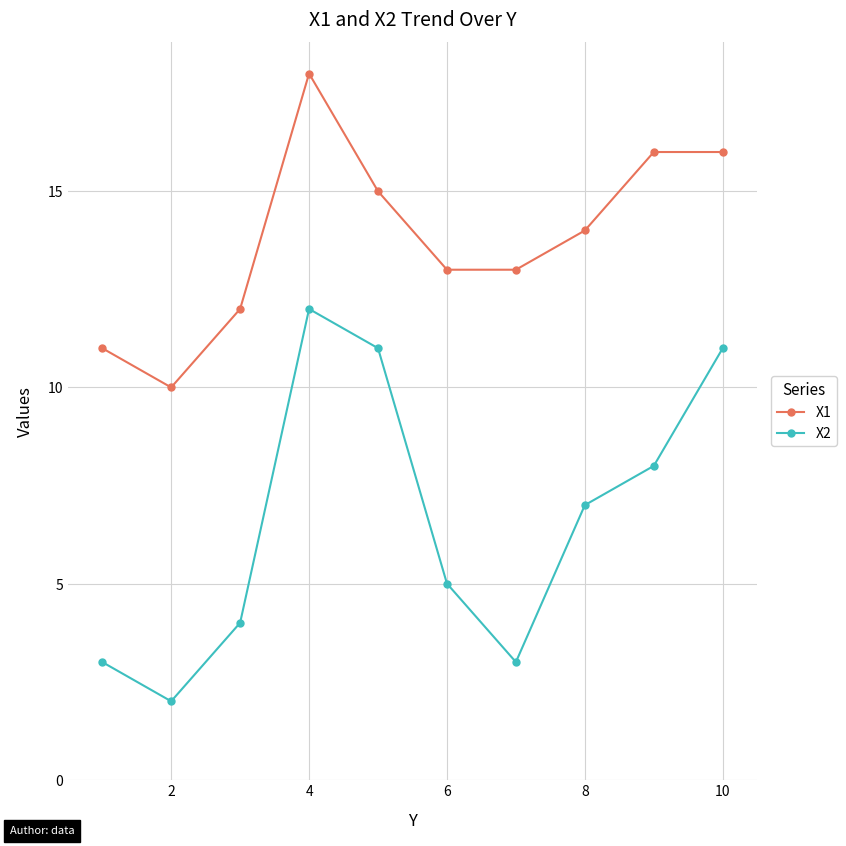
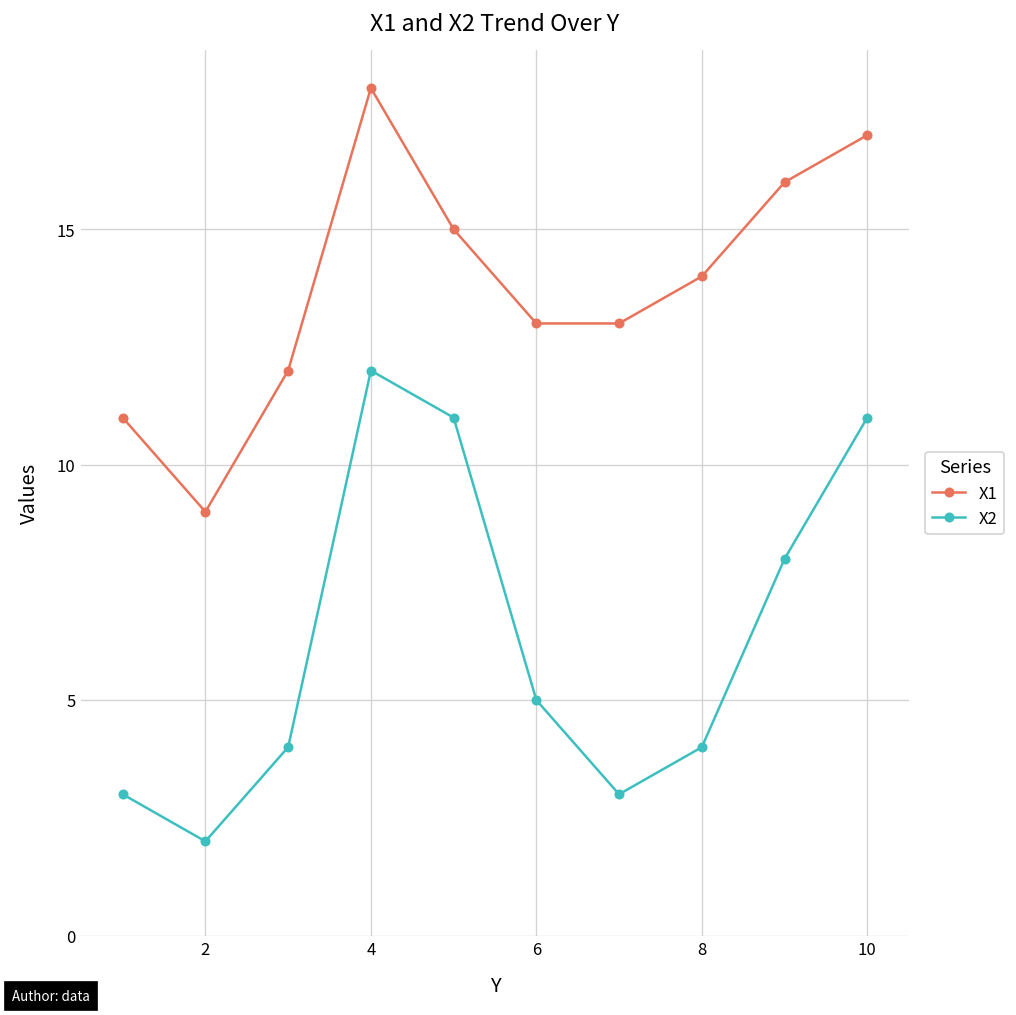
X1, 2: 10 -> 9
X2, 8: 7 -> 4
X1, 10: 16 -> 17
